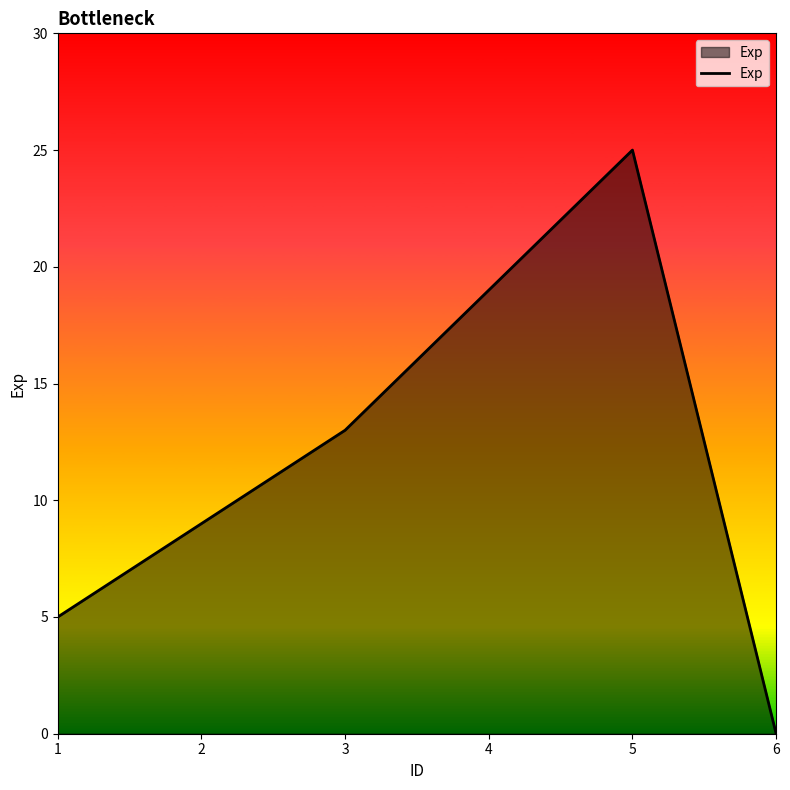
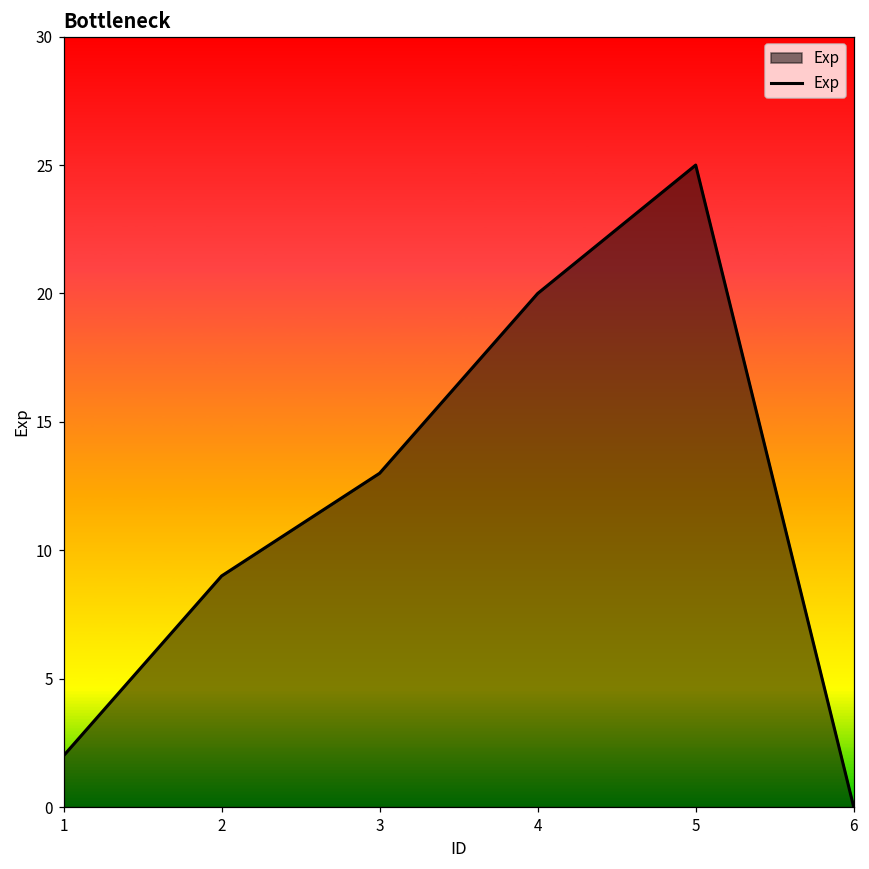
1: 5 -> 2
4: 19 -> 20
